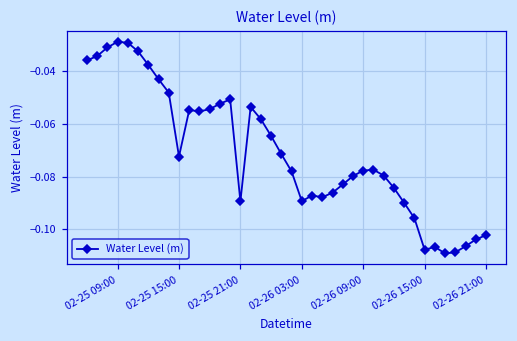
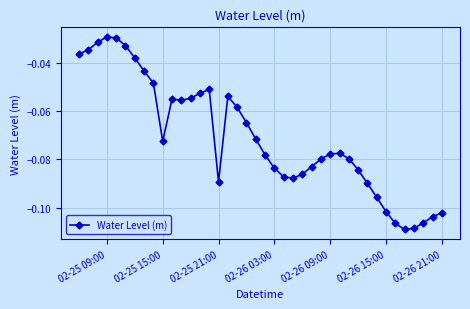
02-26 03:00: -0.089 -> -0.084
02-26 15:00: -0.108 -> -0.102
